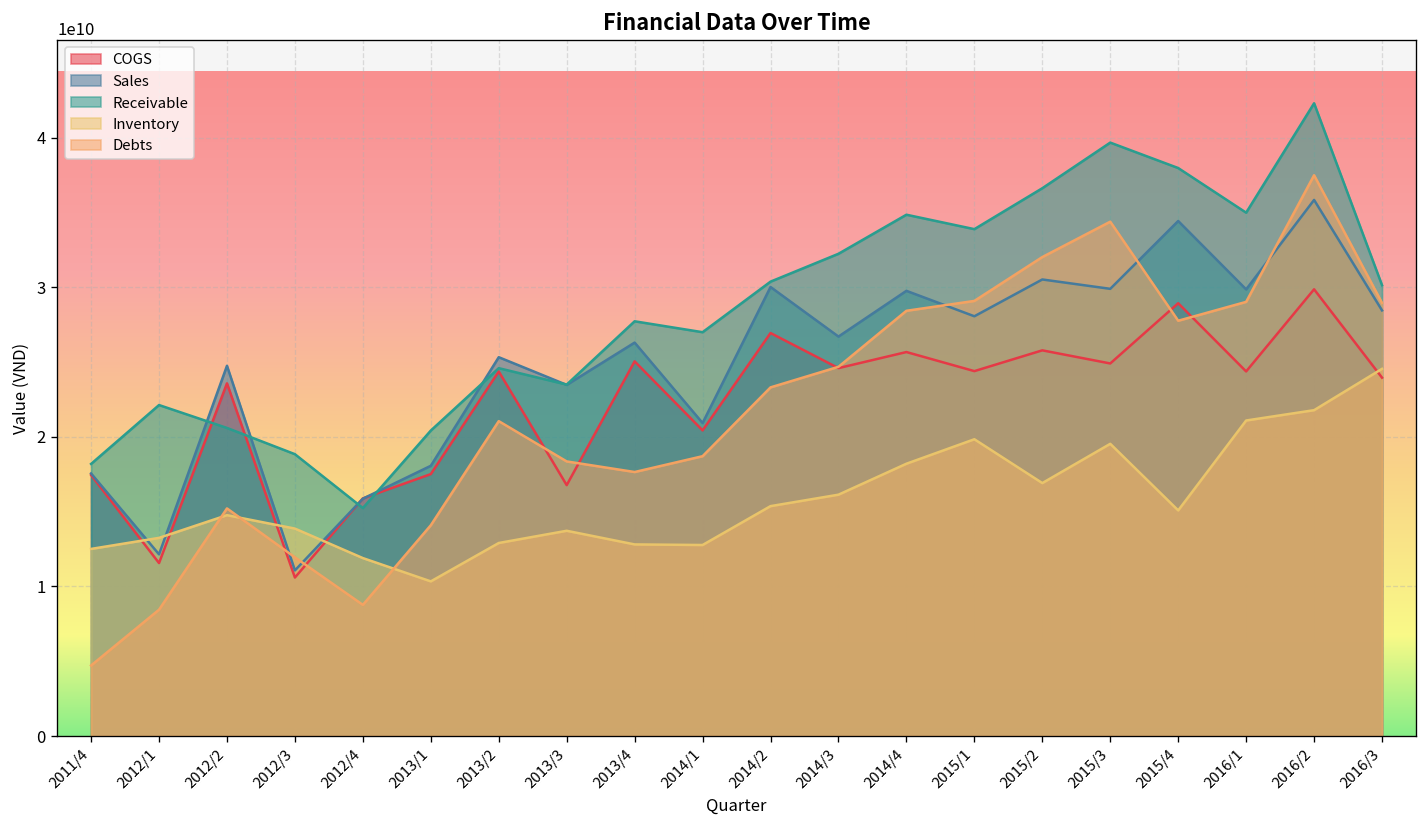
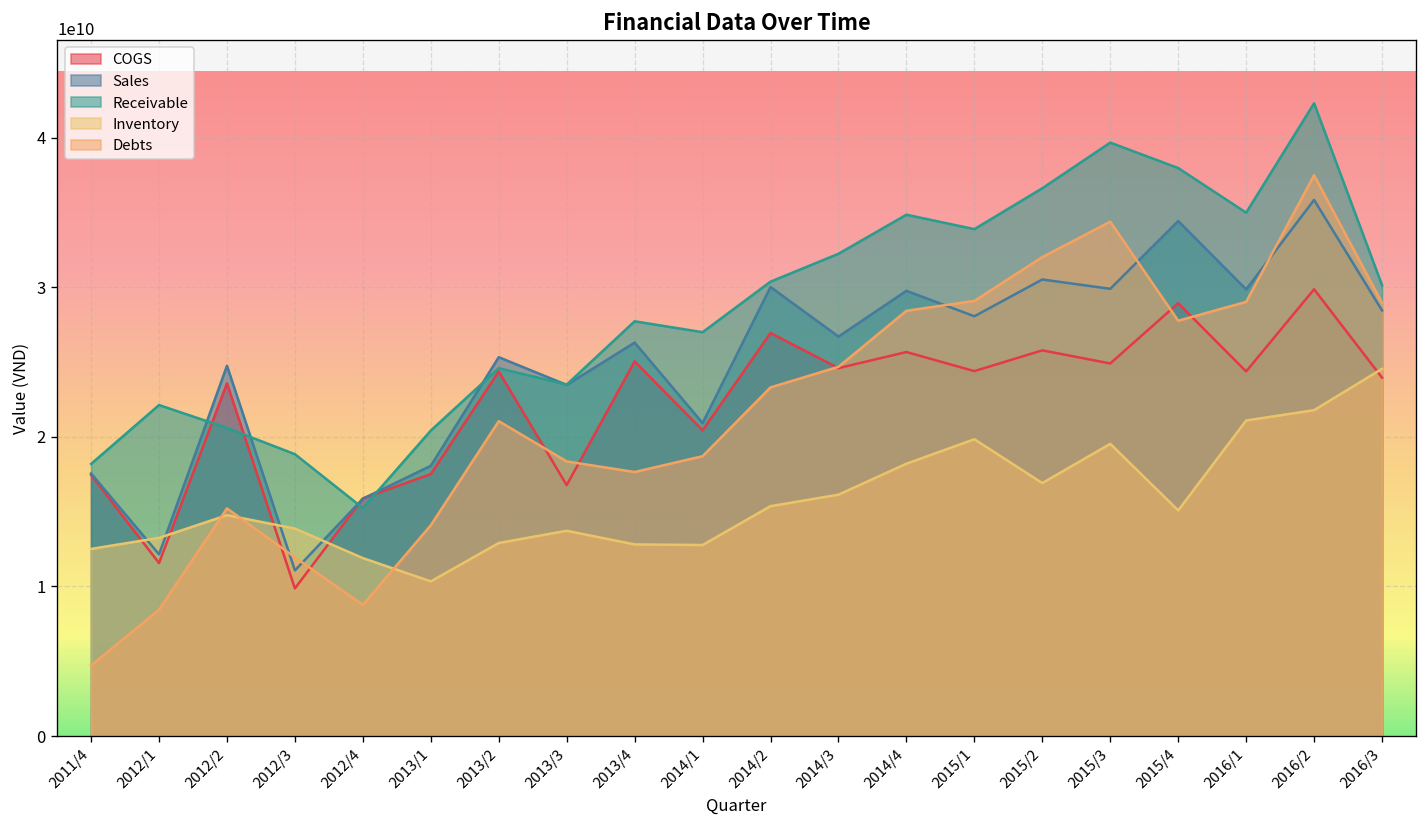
COGS, 2012/3: 10600000000 -> 9900000000
